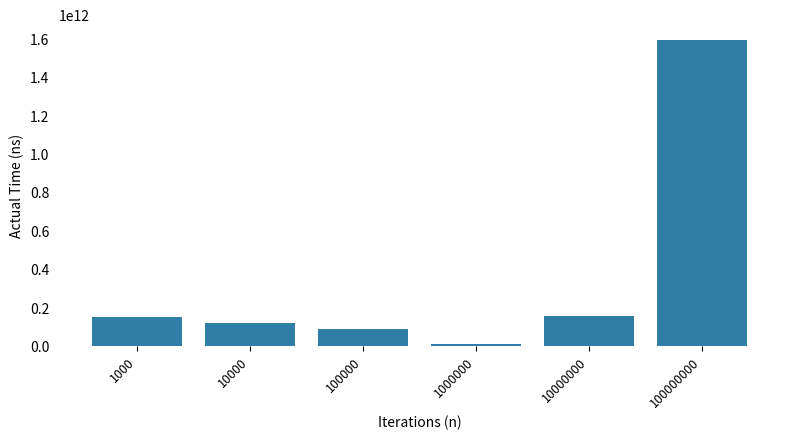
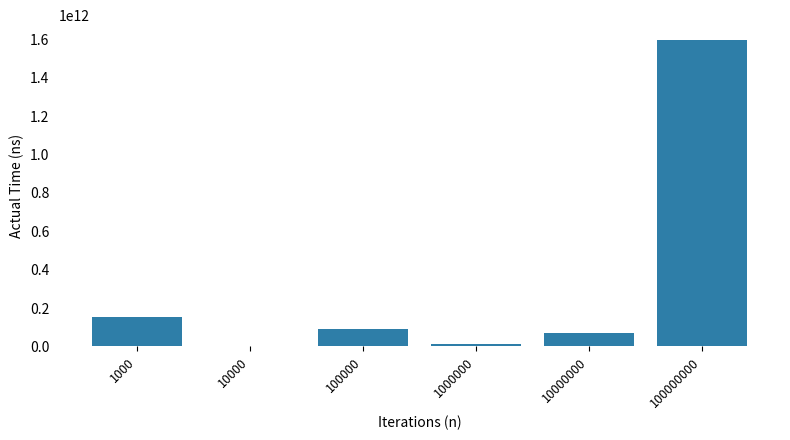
10000: 120000000000 -> 0
10000000: 160000000000 -> 70000000000
